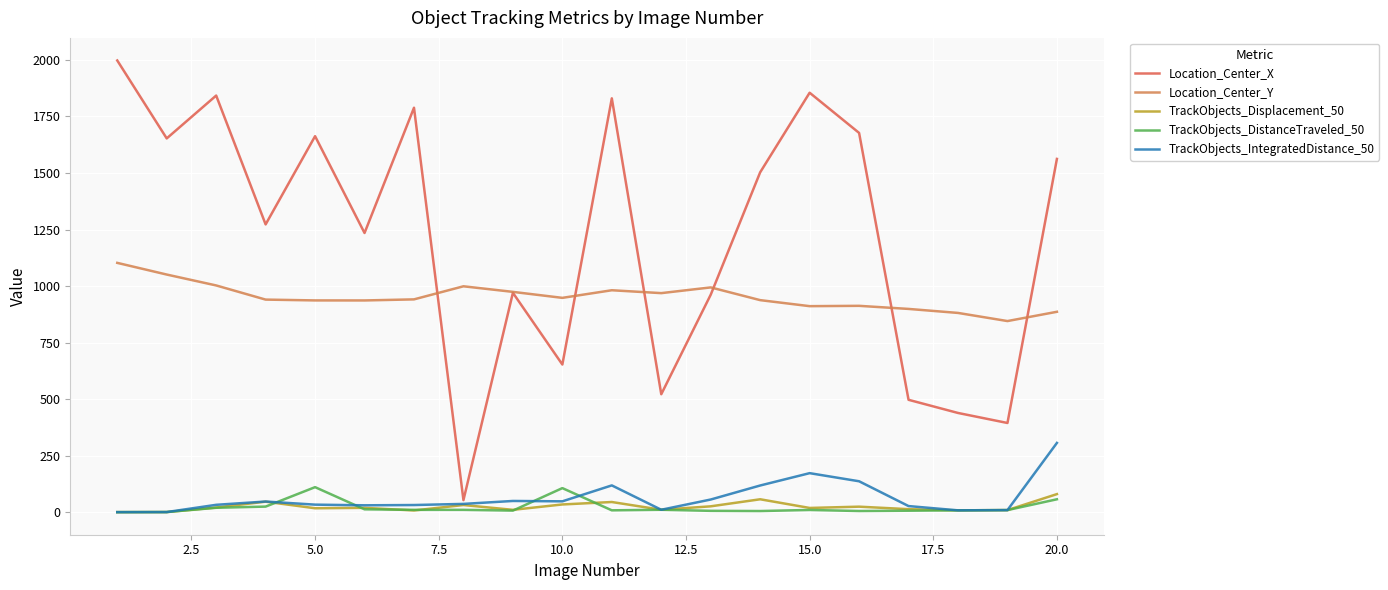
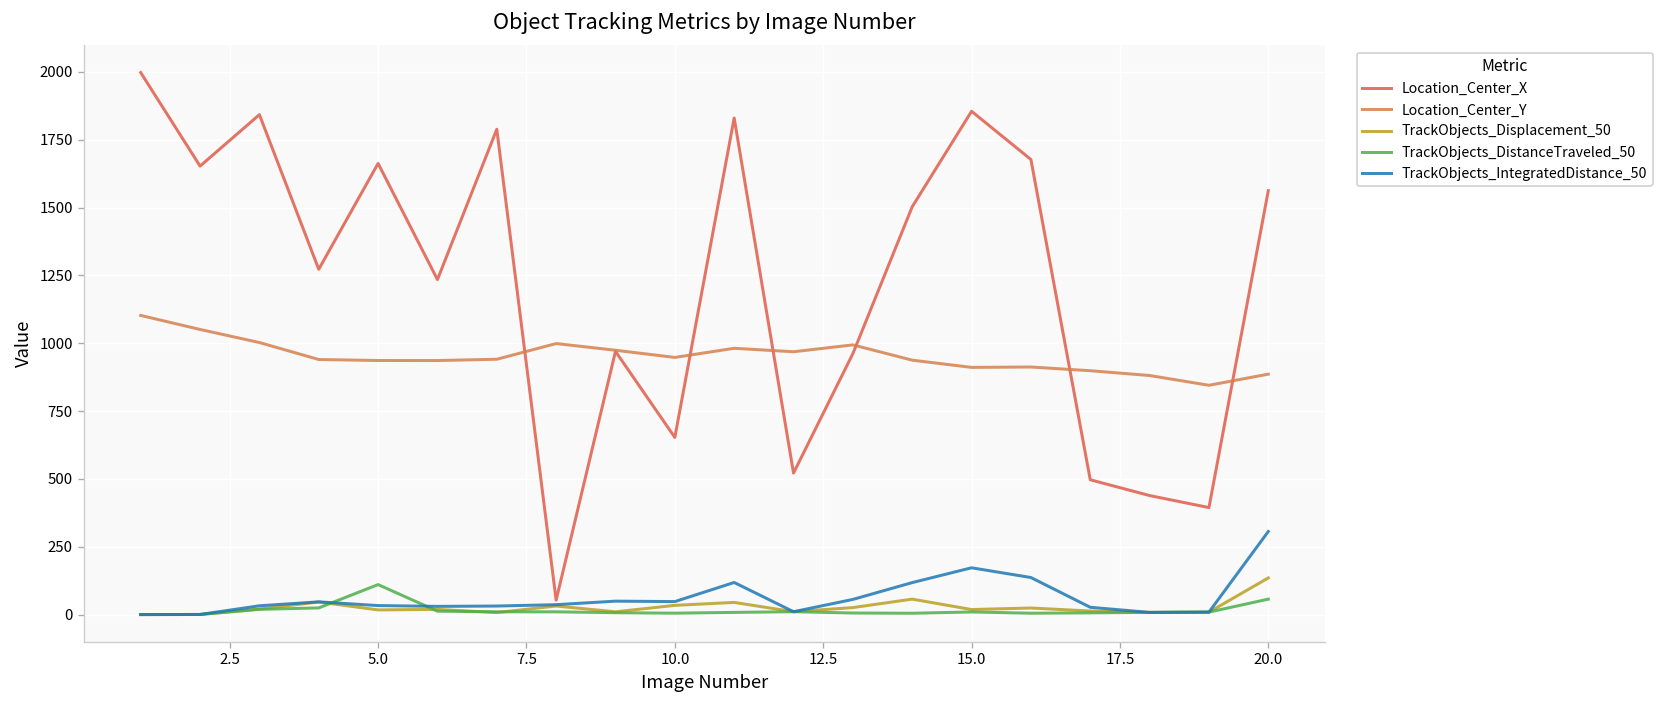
TrackObjects_DistanceTraveled_50, 10.0: 110 -> 10
TrackObjects_Displacement_50, 20.0: 80 -> 140
